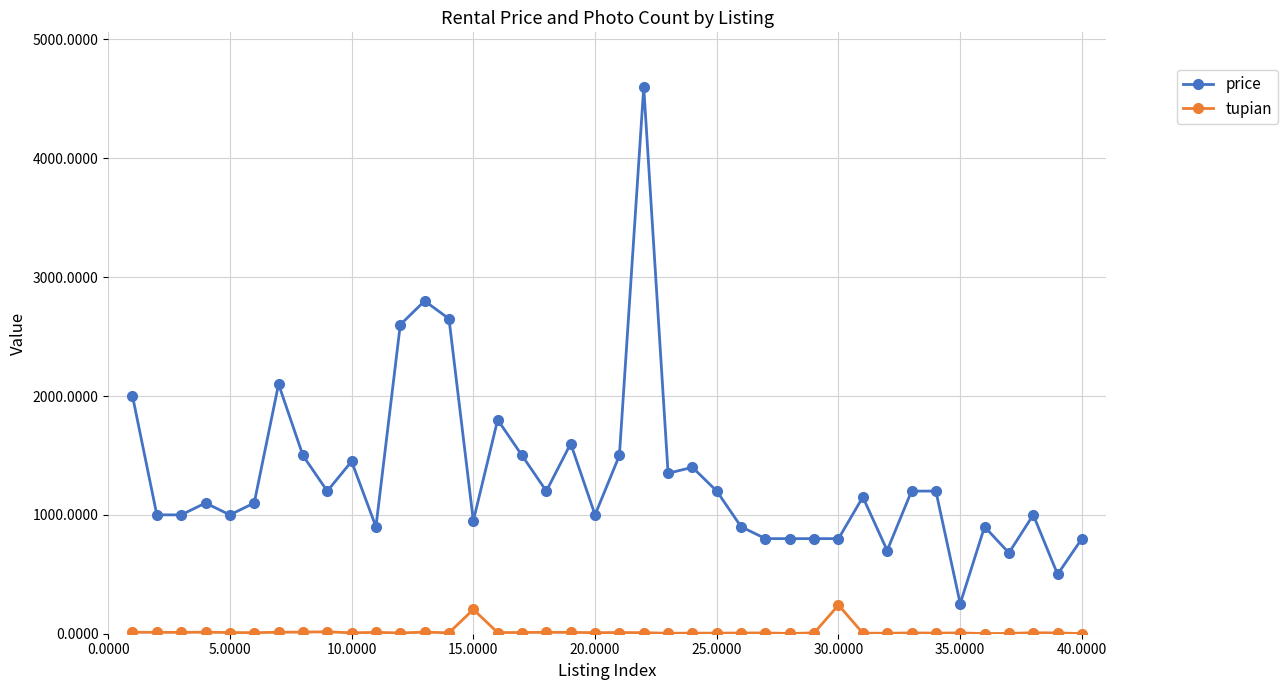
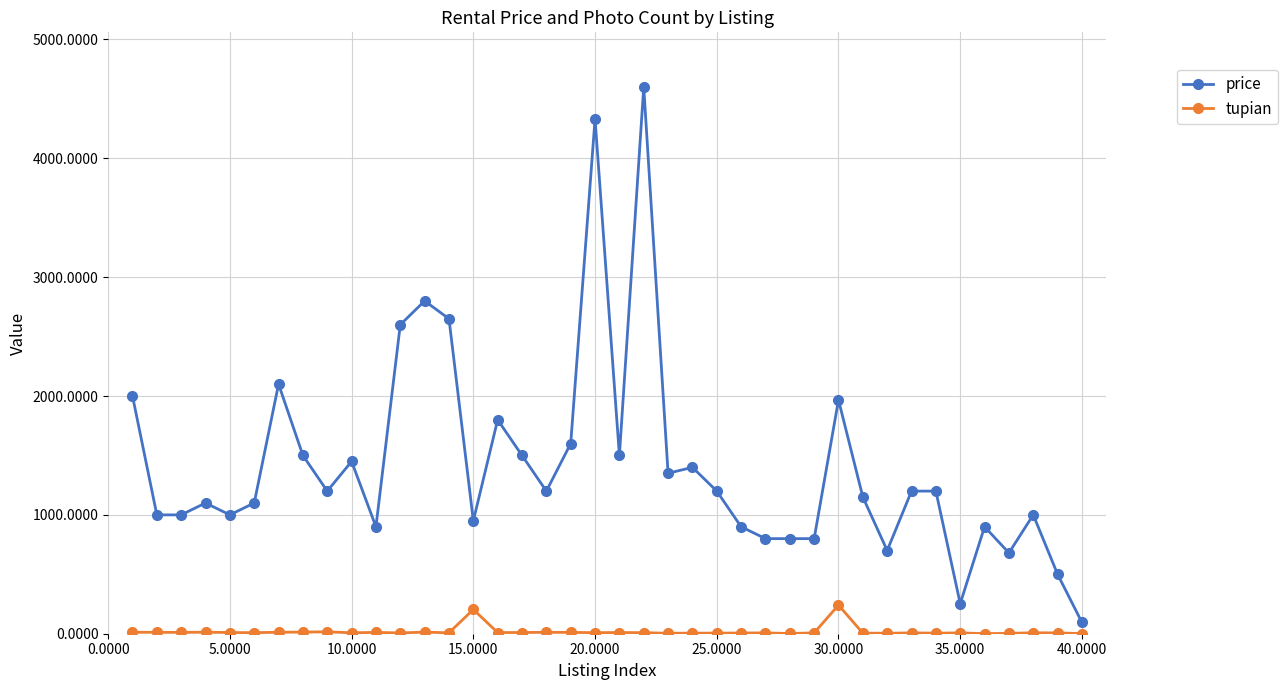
price, 20.0000: 1000 -> 4330
price, 30.0000: 800 -> 1970
price, 40.0000: 800 -> 100
